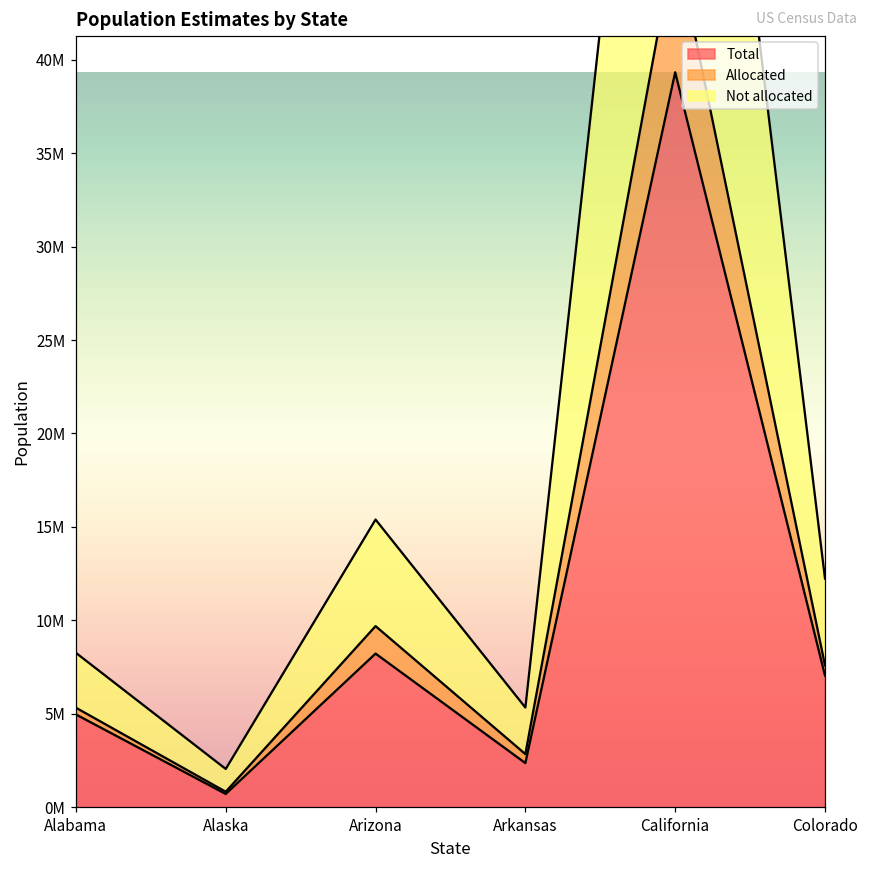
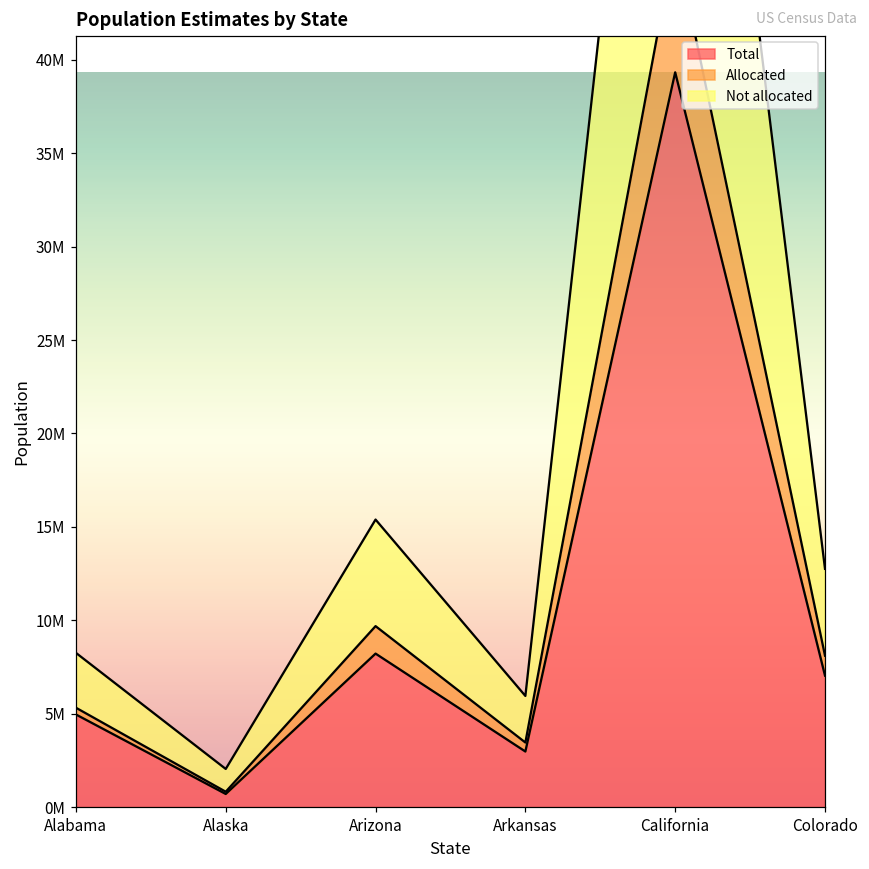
Total, Arkansas: 2400000 -> 3000000
Allocated, Colorado: 500000 -> 1100000
